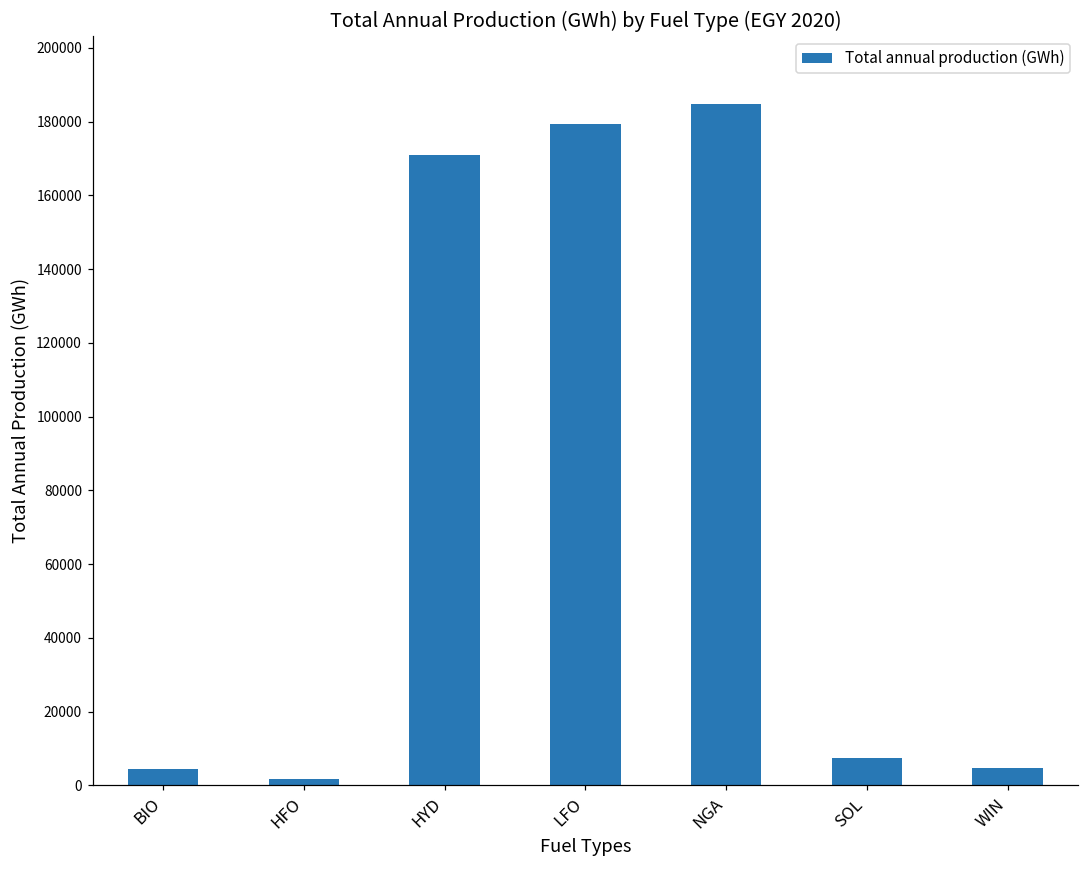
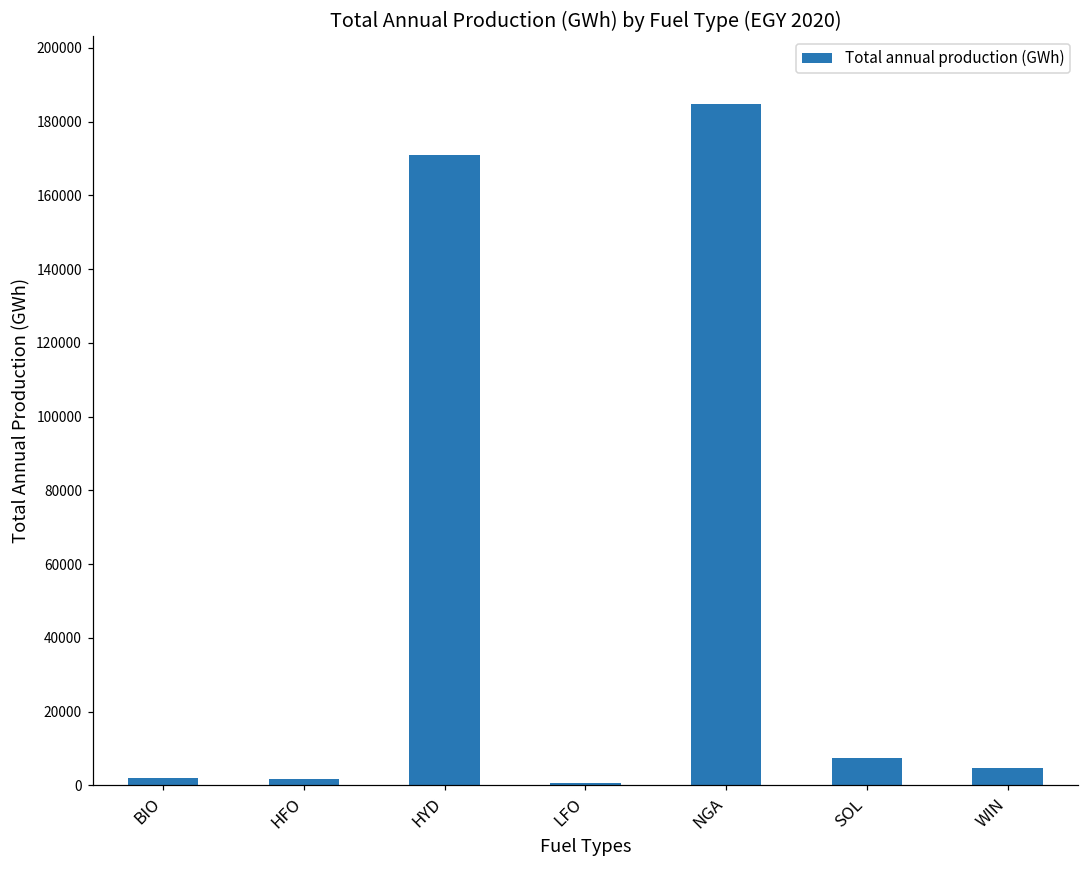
BIO: 4000 -> 2000
LFO: 179000 -> 1000
